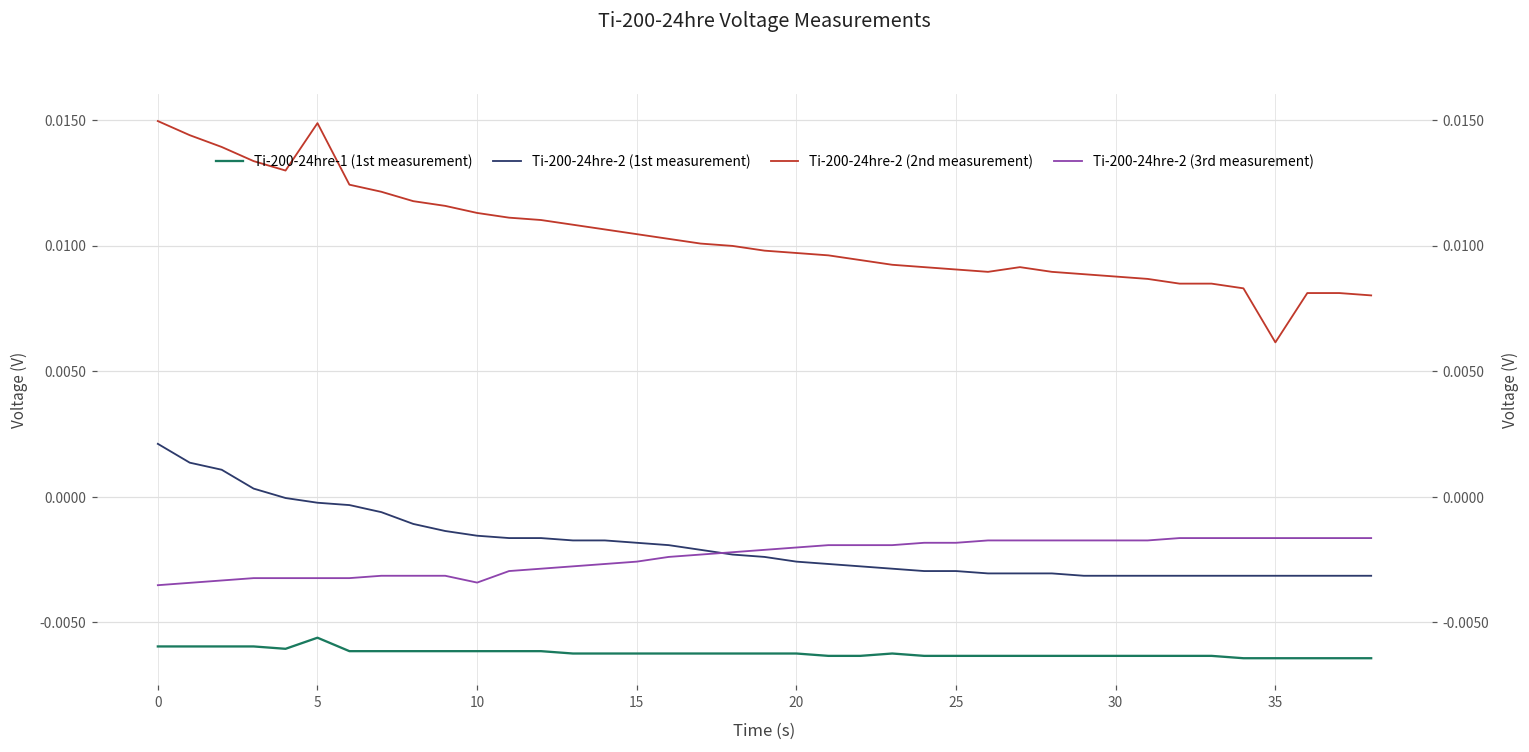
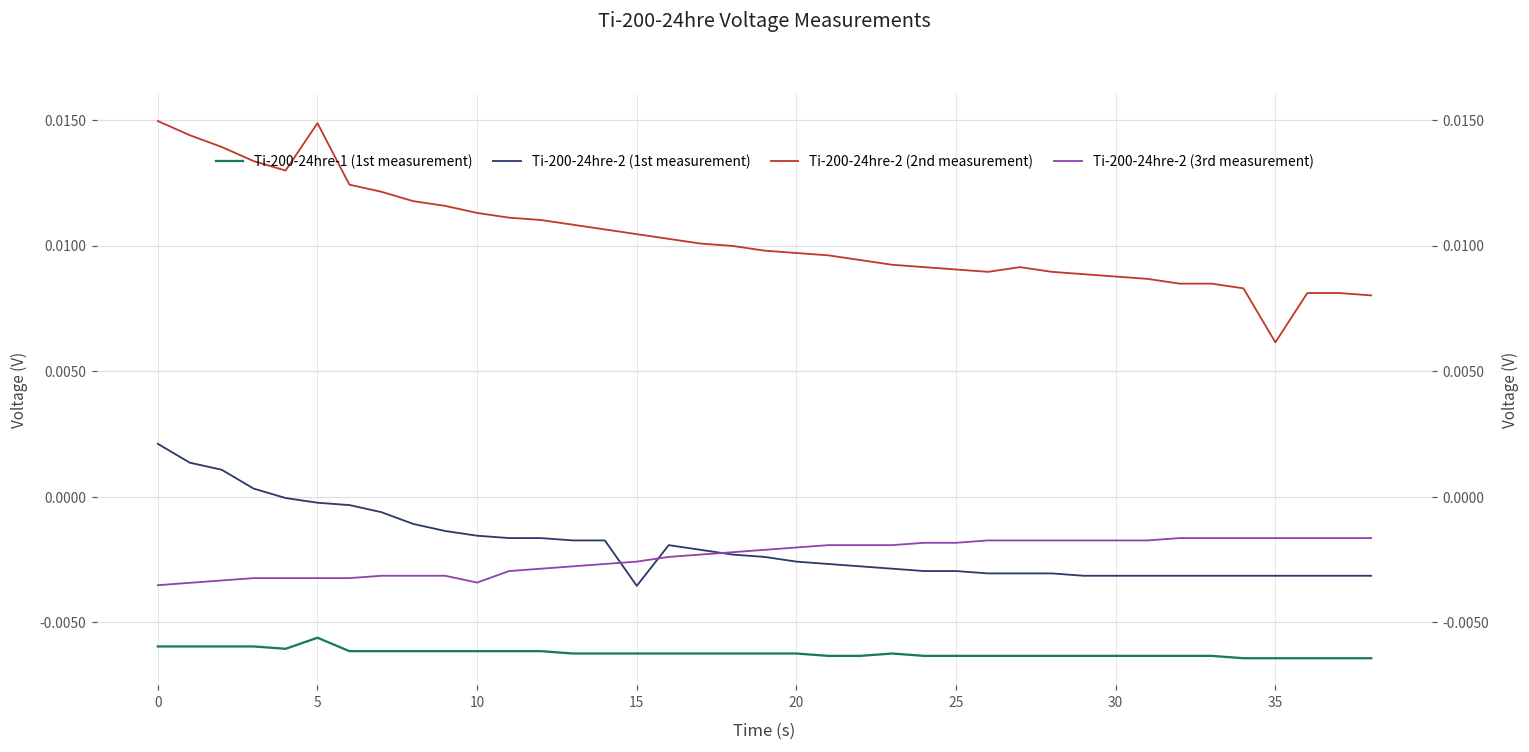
Ti-200-24hre-2 (1st measurement), 15: -0.0018 -> -0.0035
